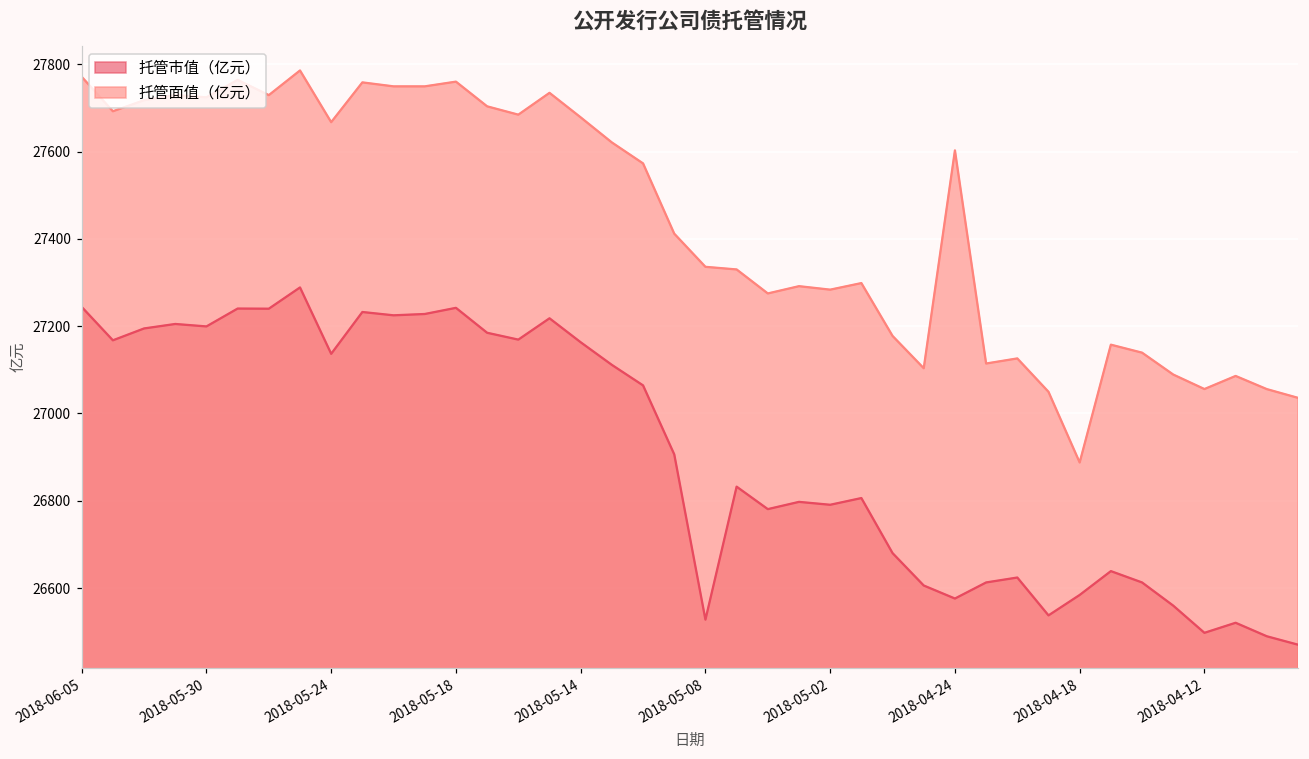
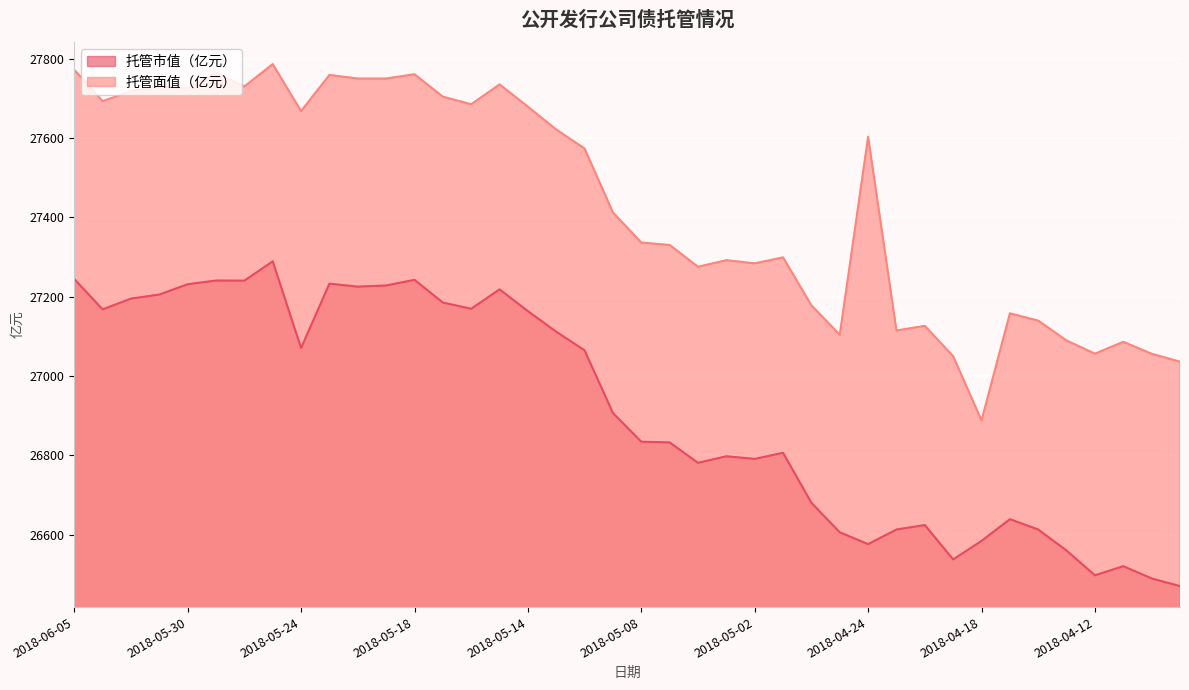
托管市值（亿元）, 2018-05-30: 27200 -> 27230
托管市值（亿元）, 2018-05-24: 27140 -> 27070
托管市值（亿元）, 2018-05-08: 26530 -> 26830
